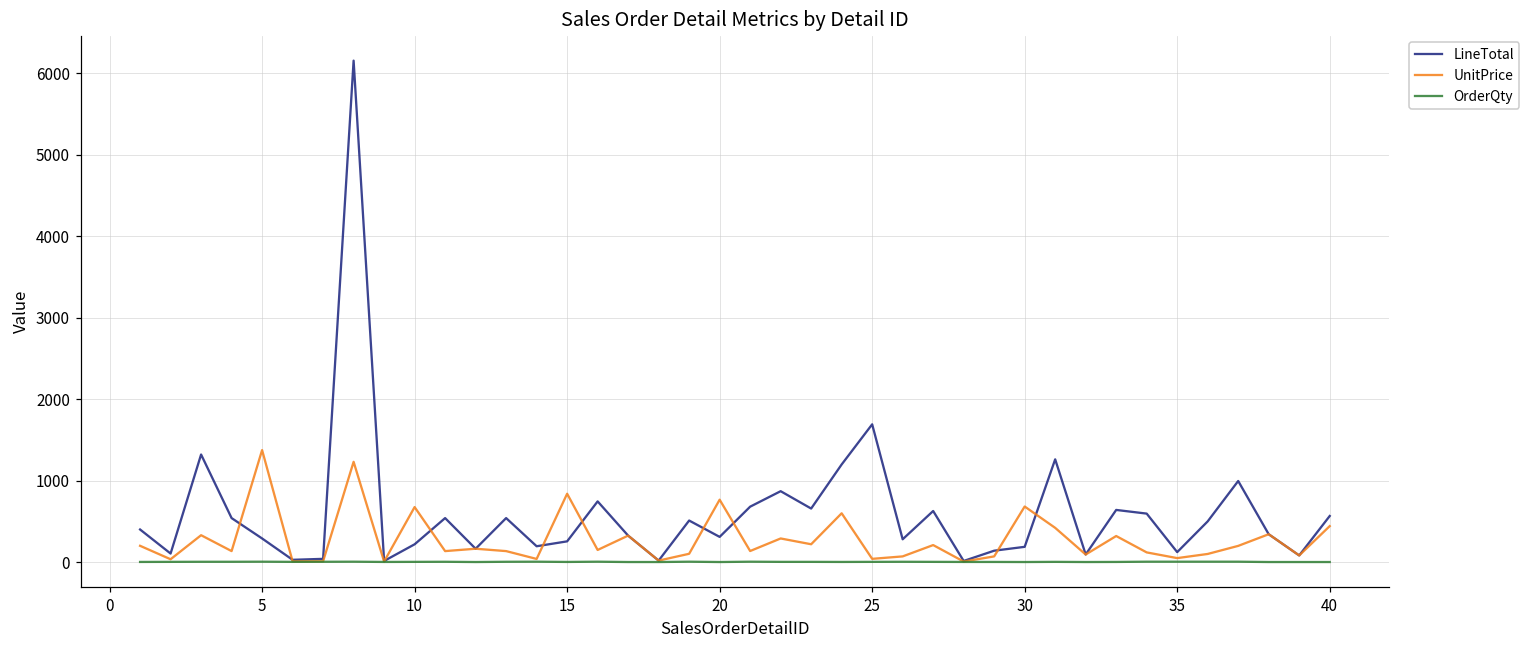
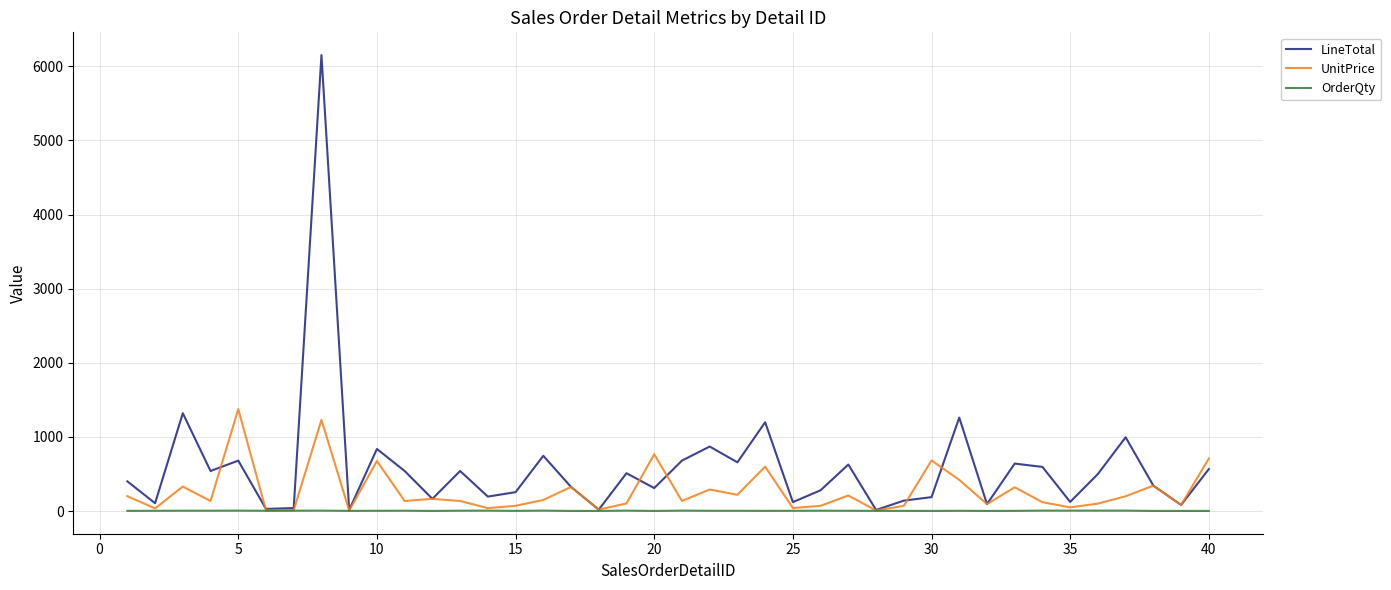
LineTotal, 5: 300 -> 700
LineTotal, 10: 200 -> 800
UnitPrice, 15: 800 -> 100
LineTotal, 25: 1700 -> 100
UnitPrice, 40: 400 -> 700
